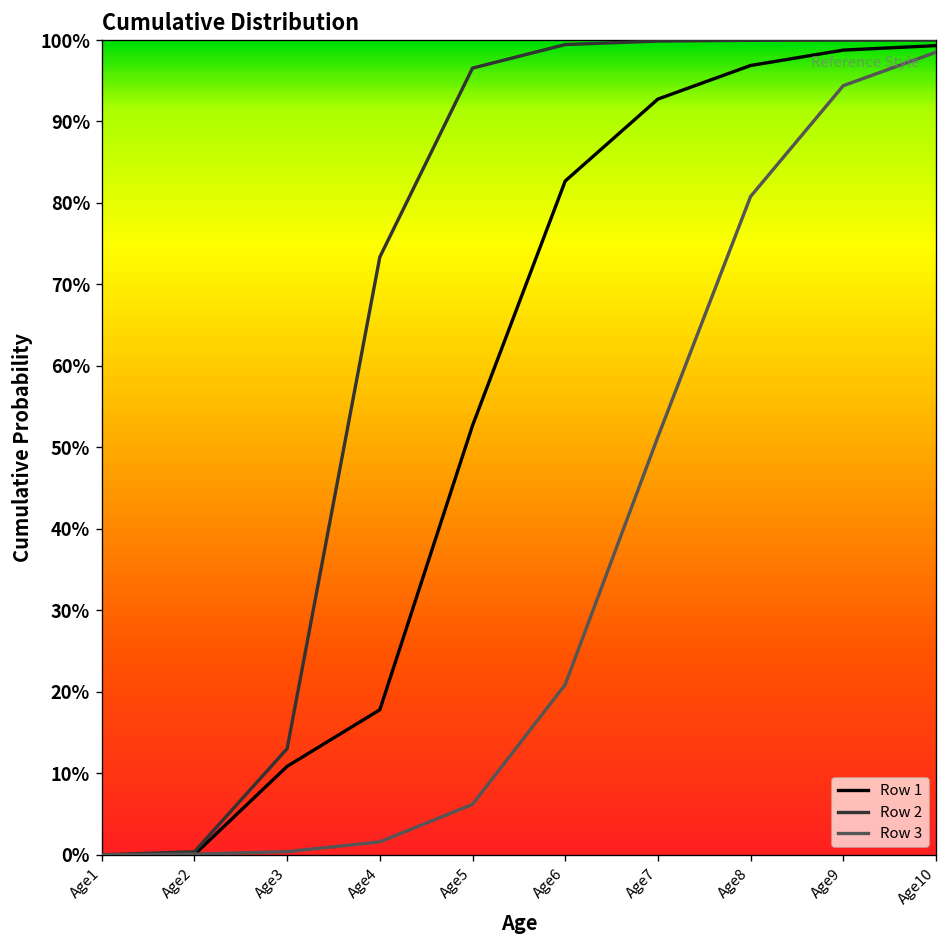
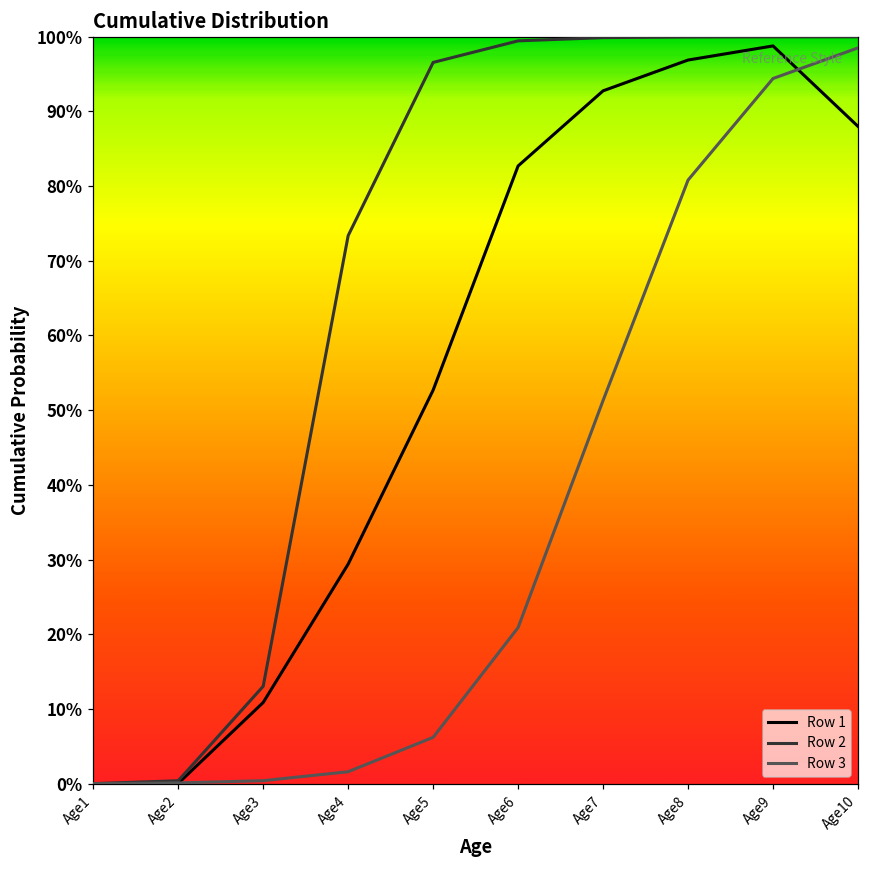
Row 1, Age4: 18% -> 29%
Row 1, Age10: 99% -> 88%
